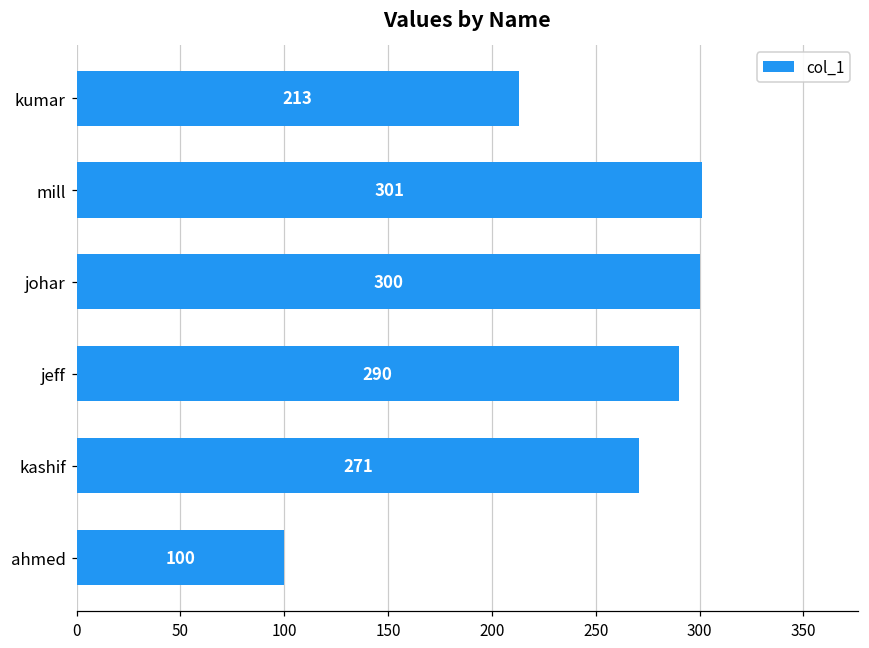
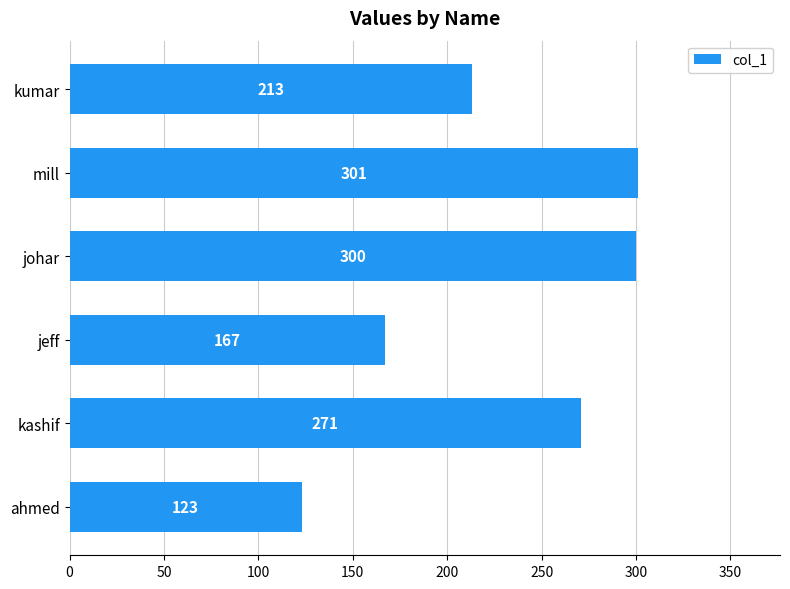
jeff: 290 -> 167
ahmed: 100 -> 123
